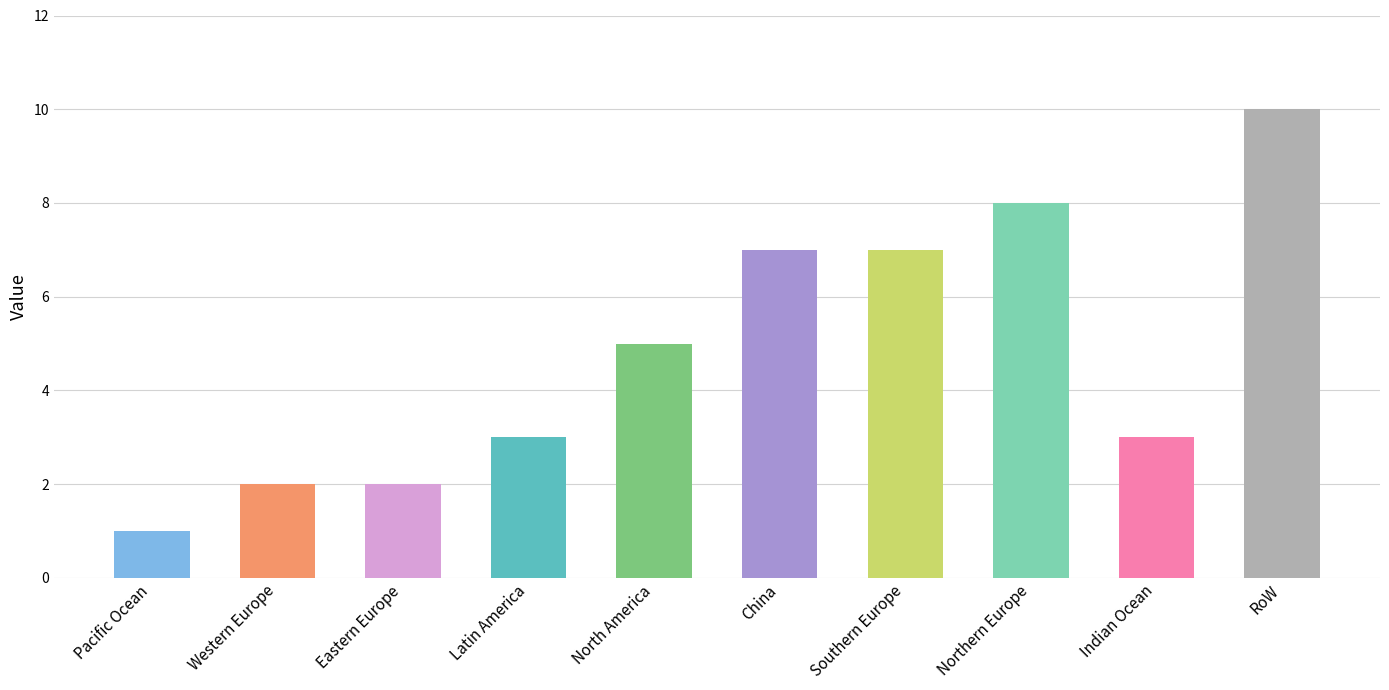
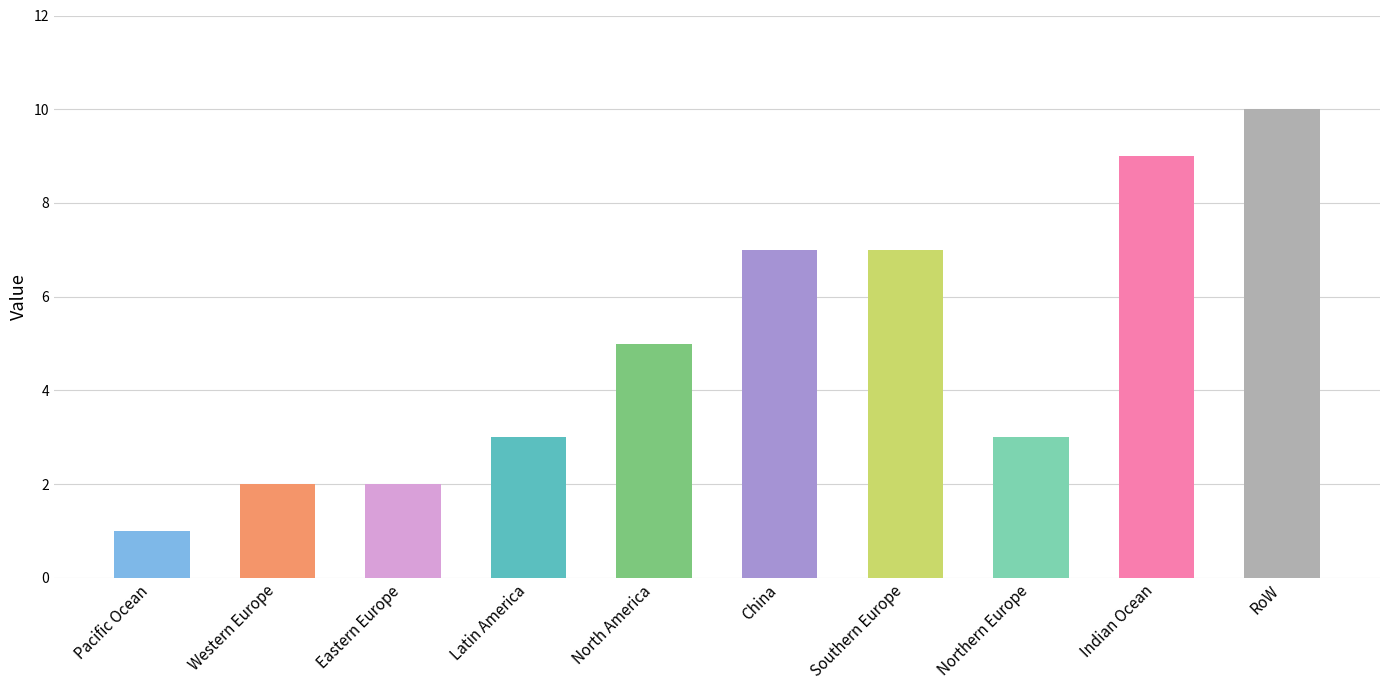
Northern Europe: 8 -> 3
Indian Ocean: 3 -> 9
